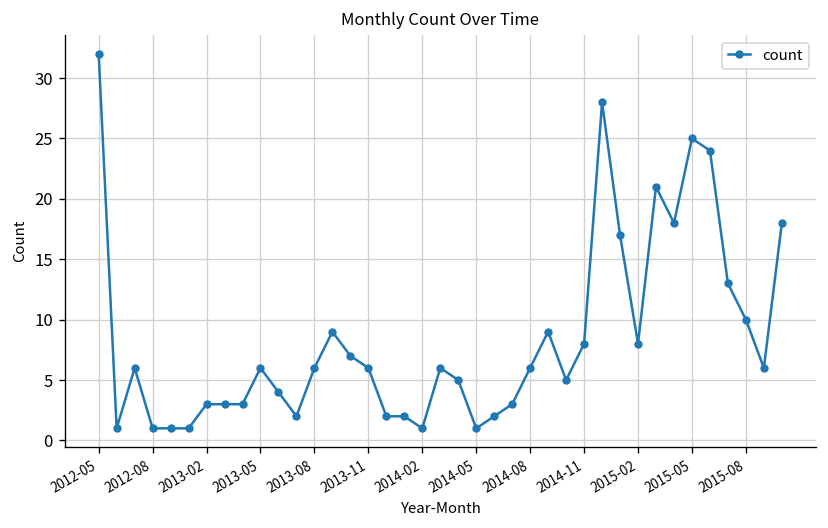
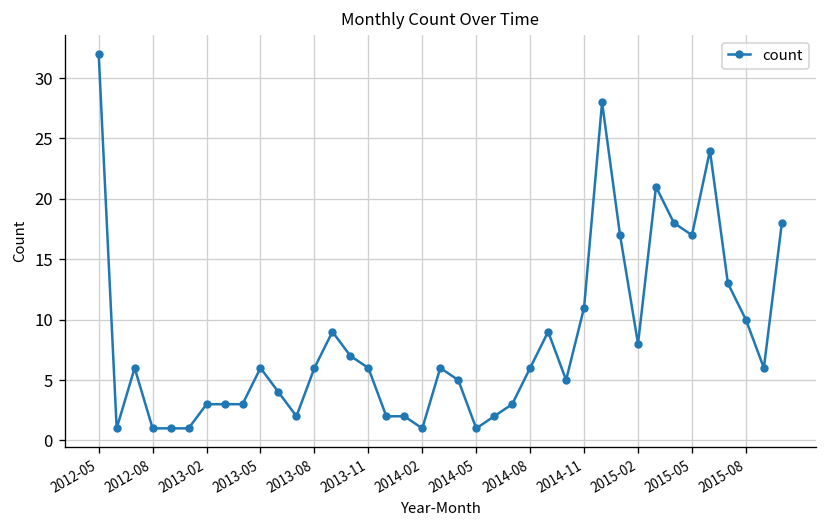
2014-11: 8 -> 11
2015-05: 25 -> 17
